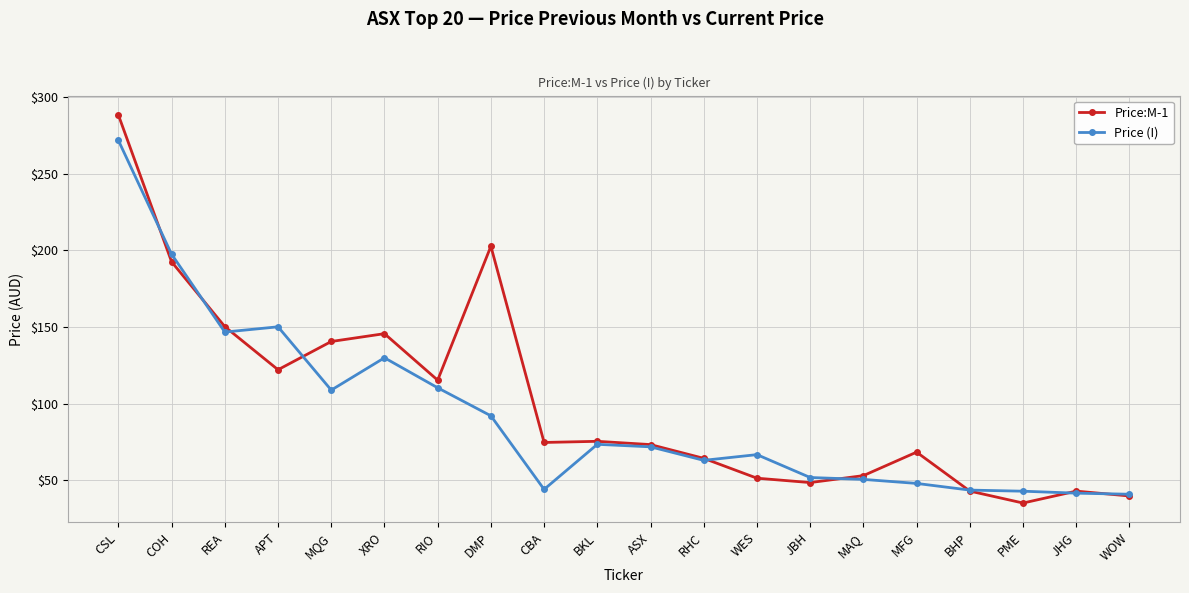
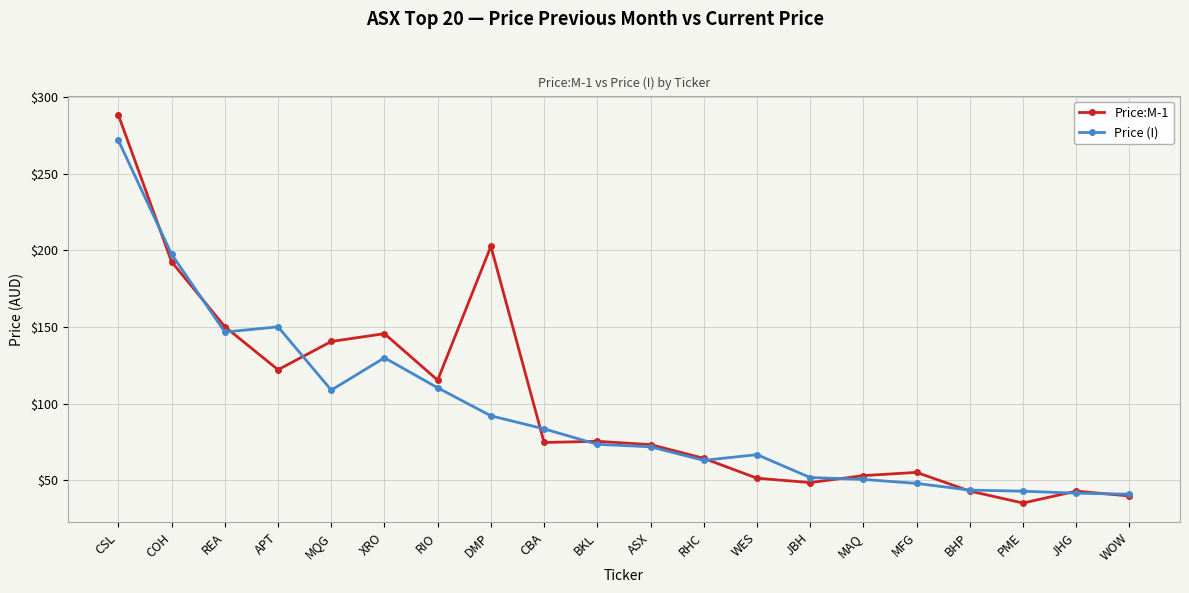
Price (I), CBA: $44 -> $84
Price:M-1, MFG: $68 -> $55
